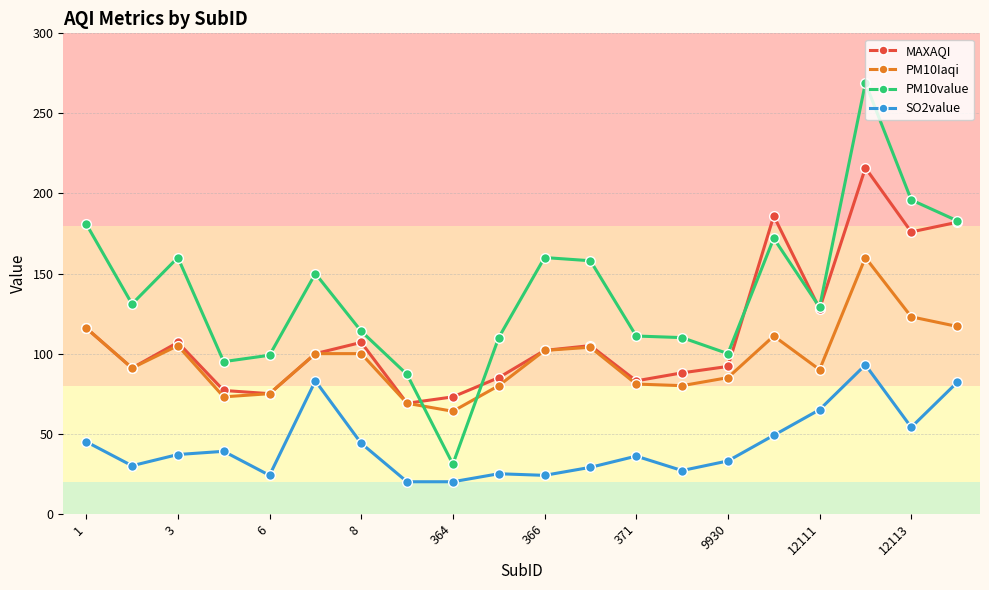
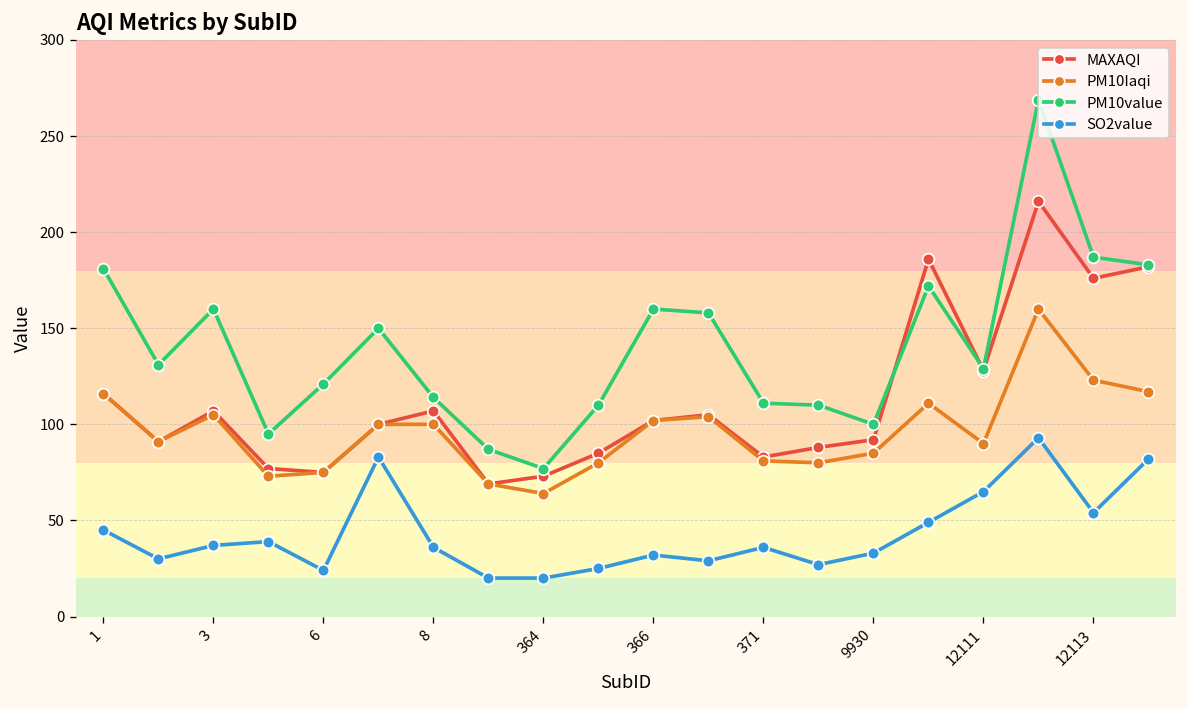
PM10value, 6: 99 -> 121
SO2value, 8: 44 -> 36
PM10value, 364: 31 -> 77
SO2value, 366: 24 -> 32
PM10value, 12113: 196 -> 187
